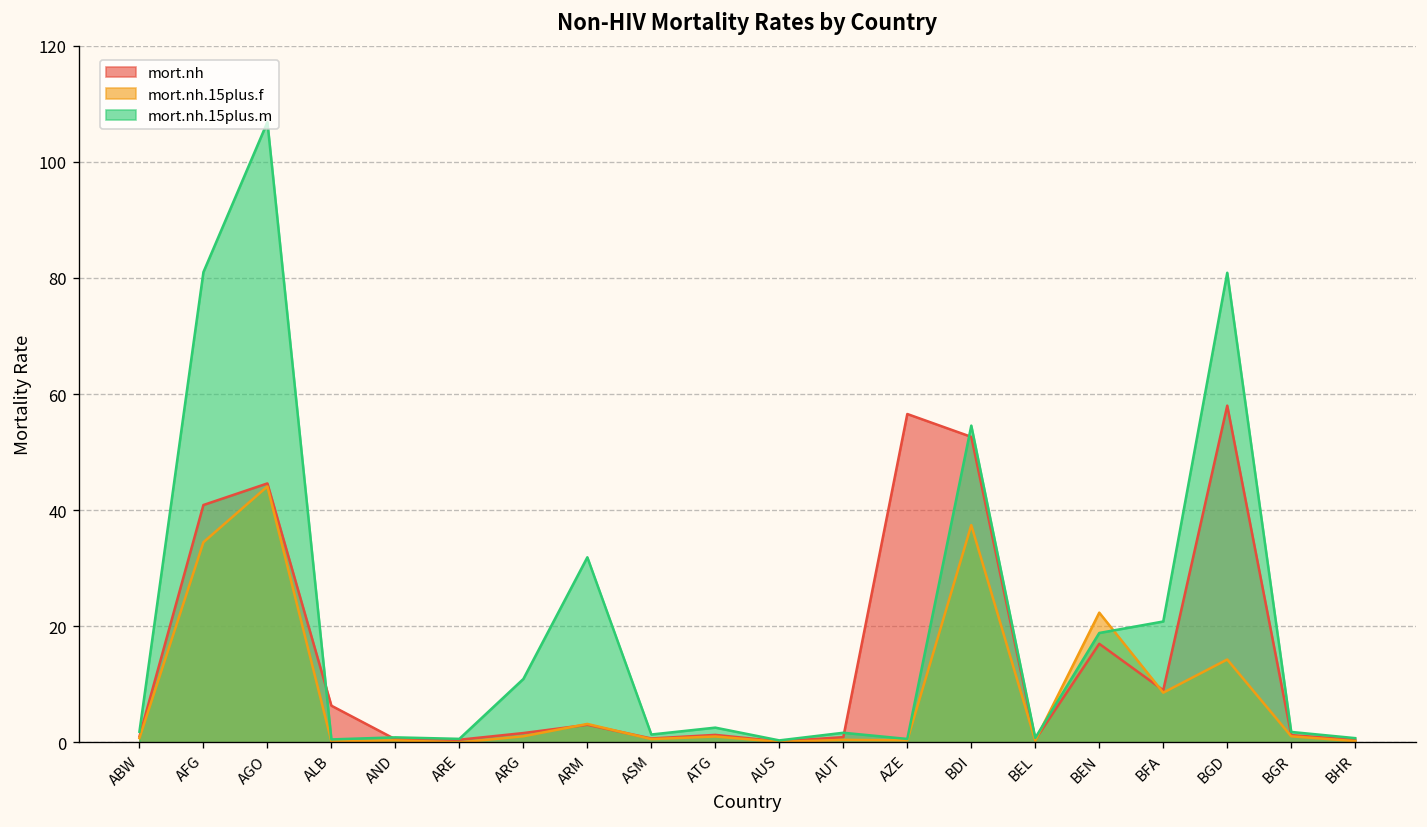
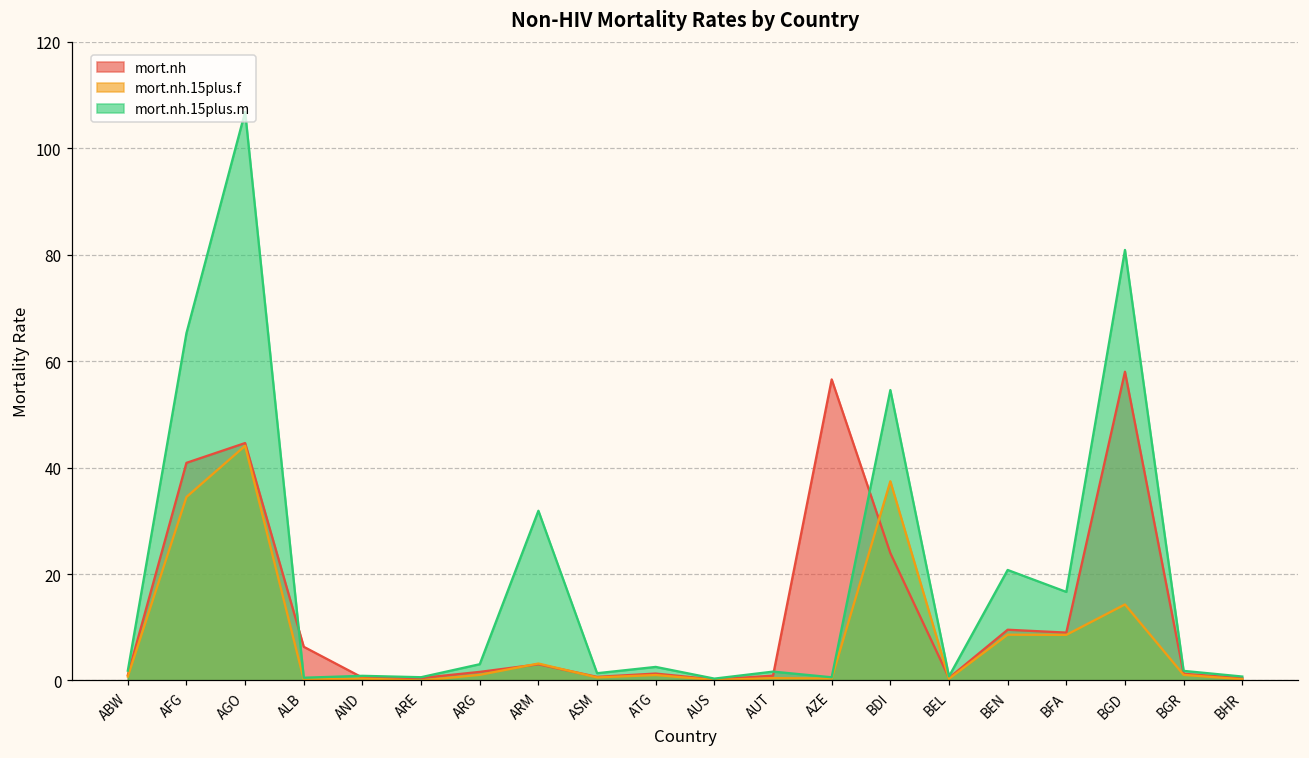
mort.nh.15plus.m, AFG: 81 -> 65
mort.nh.15plus.m, ARG: 11 -> 3
mort.nh, BDI: 53 -> 24
mort.nh, BEN: 17 -> 10
mort.nh.15plus.f, BEN: 22 -> 9
mort.nh.15plus.m, BEN: 19 -> 21
mort.nh.15plus.m, BFA: 21 -> 17
